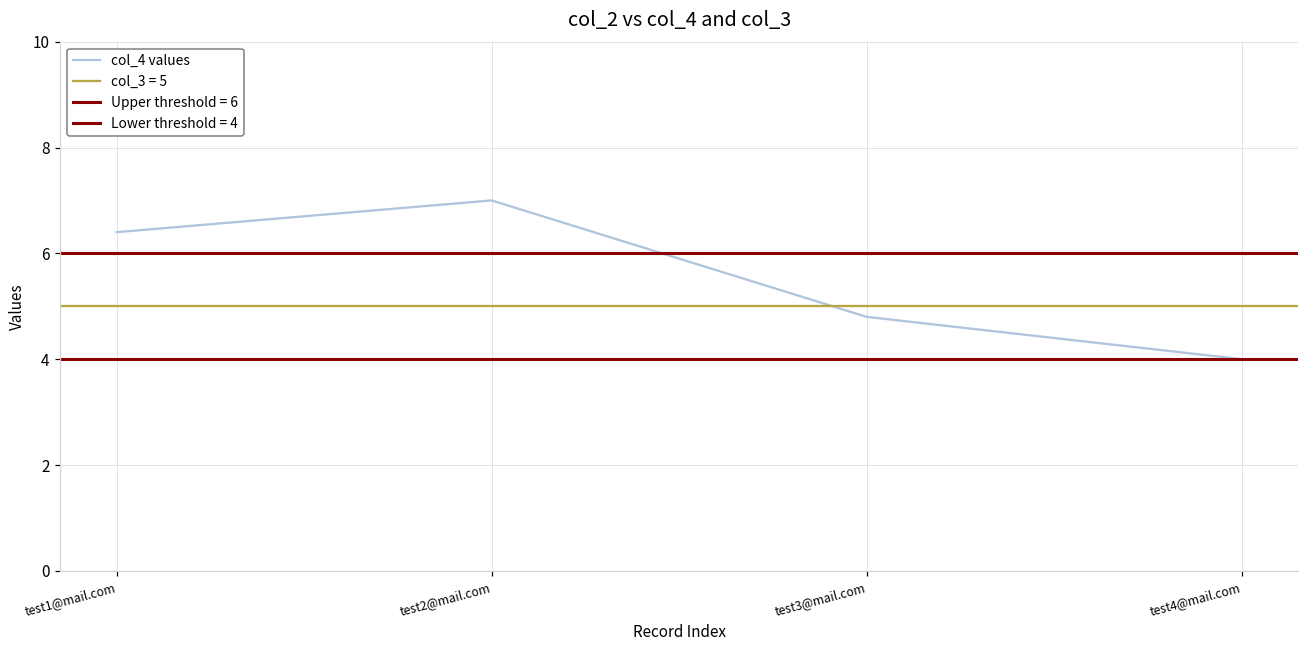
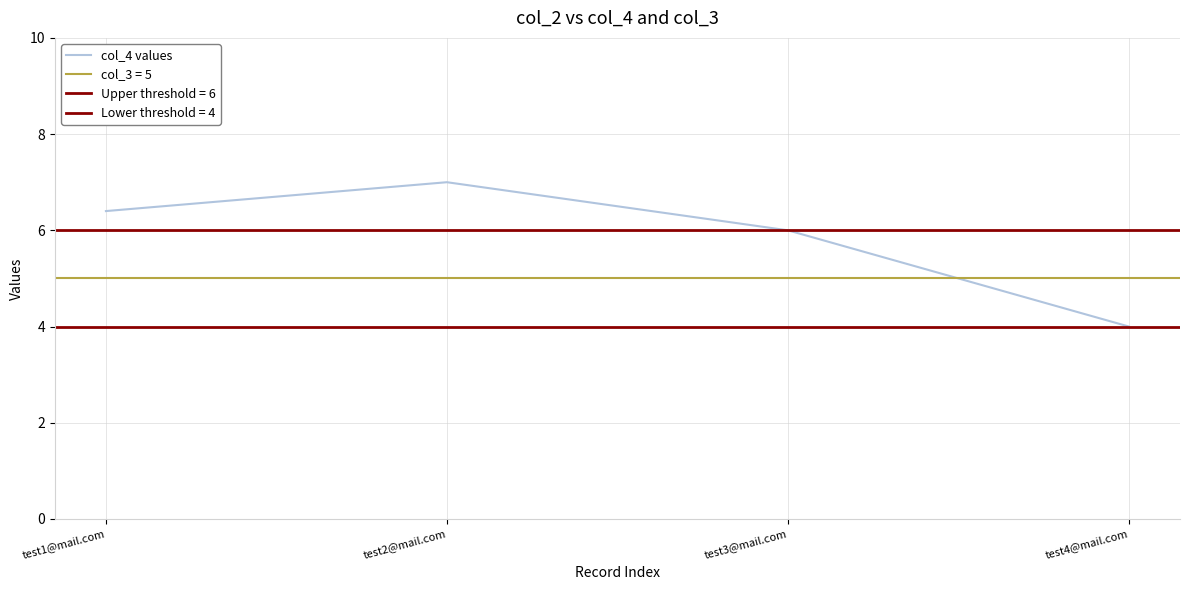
test3@mail.com: 4.8 -> 6.0
